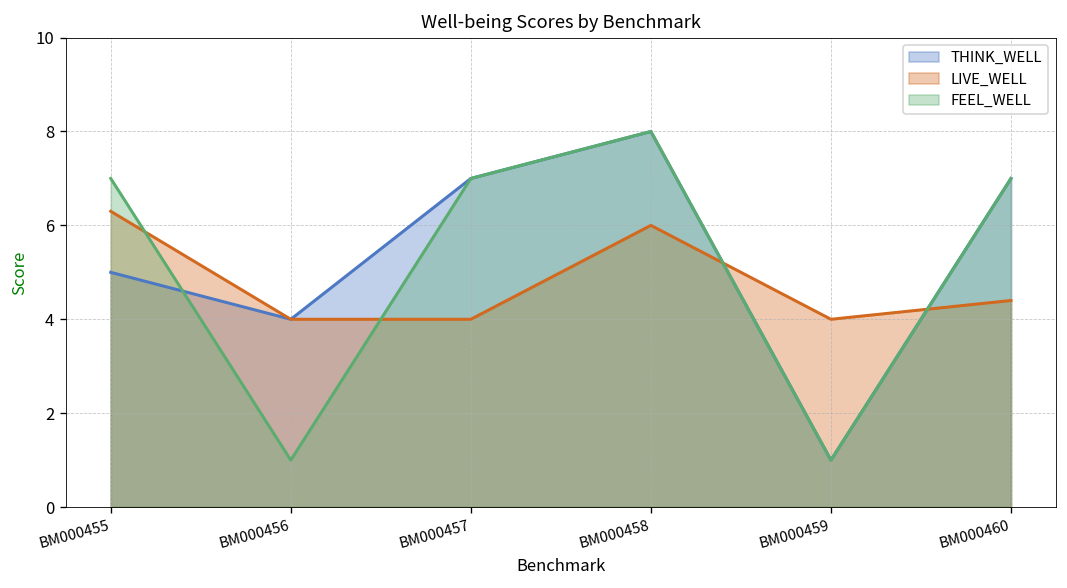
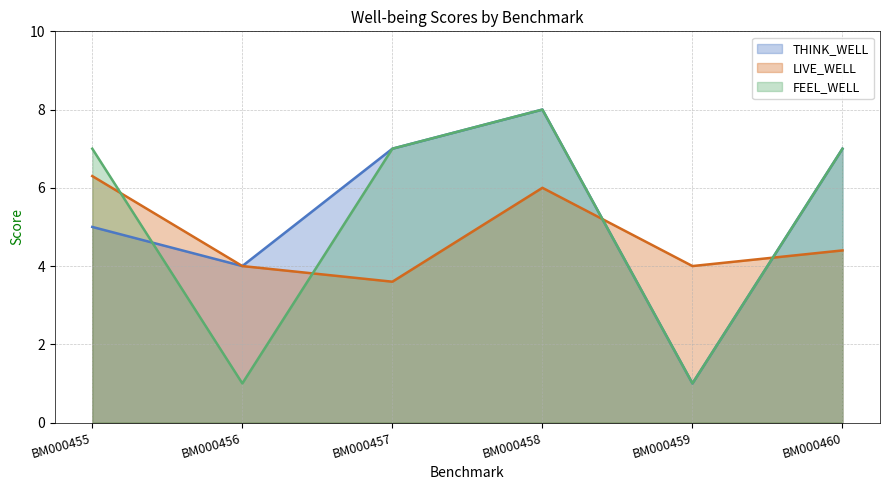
LIVE_WELL, BM000457: 4.0 -> 3.6
